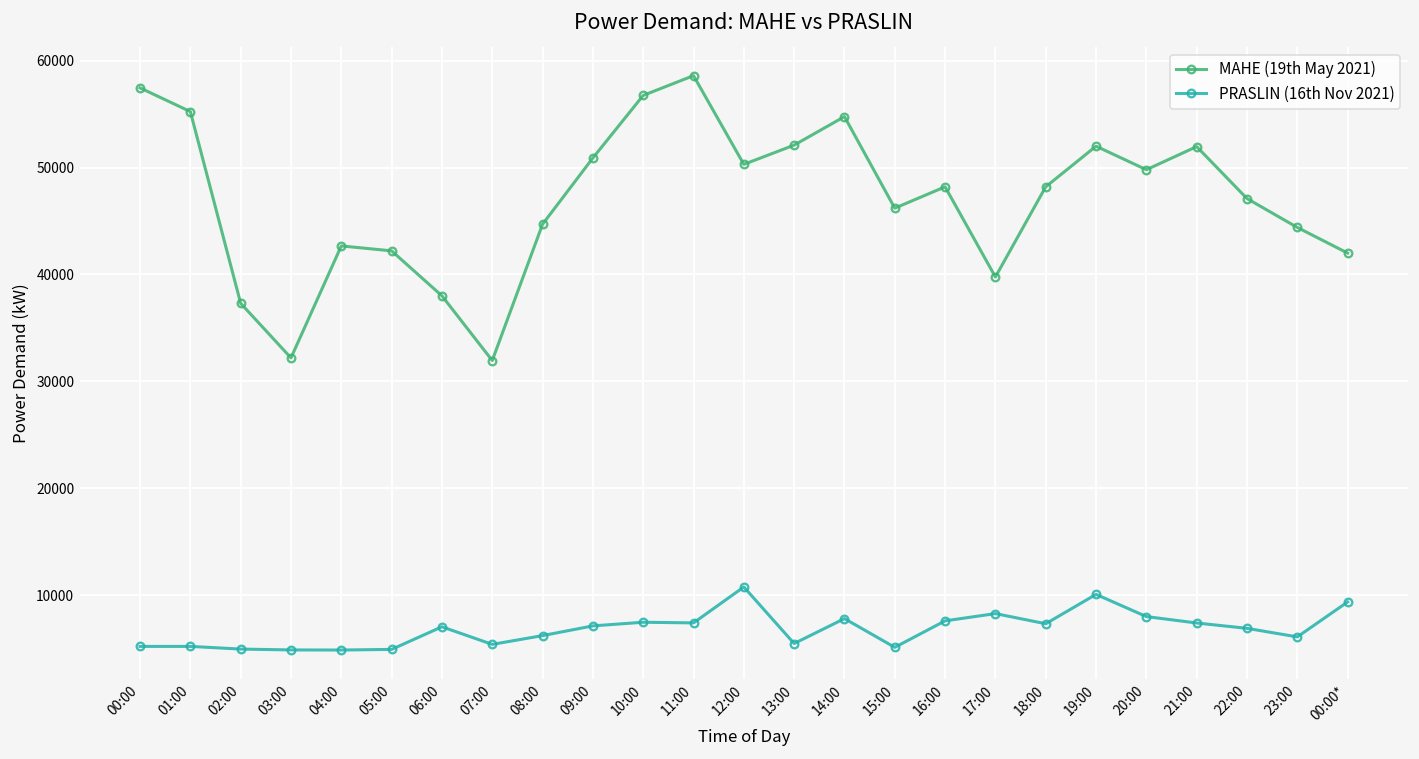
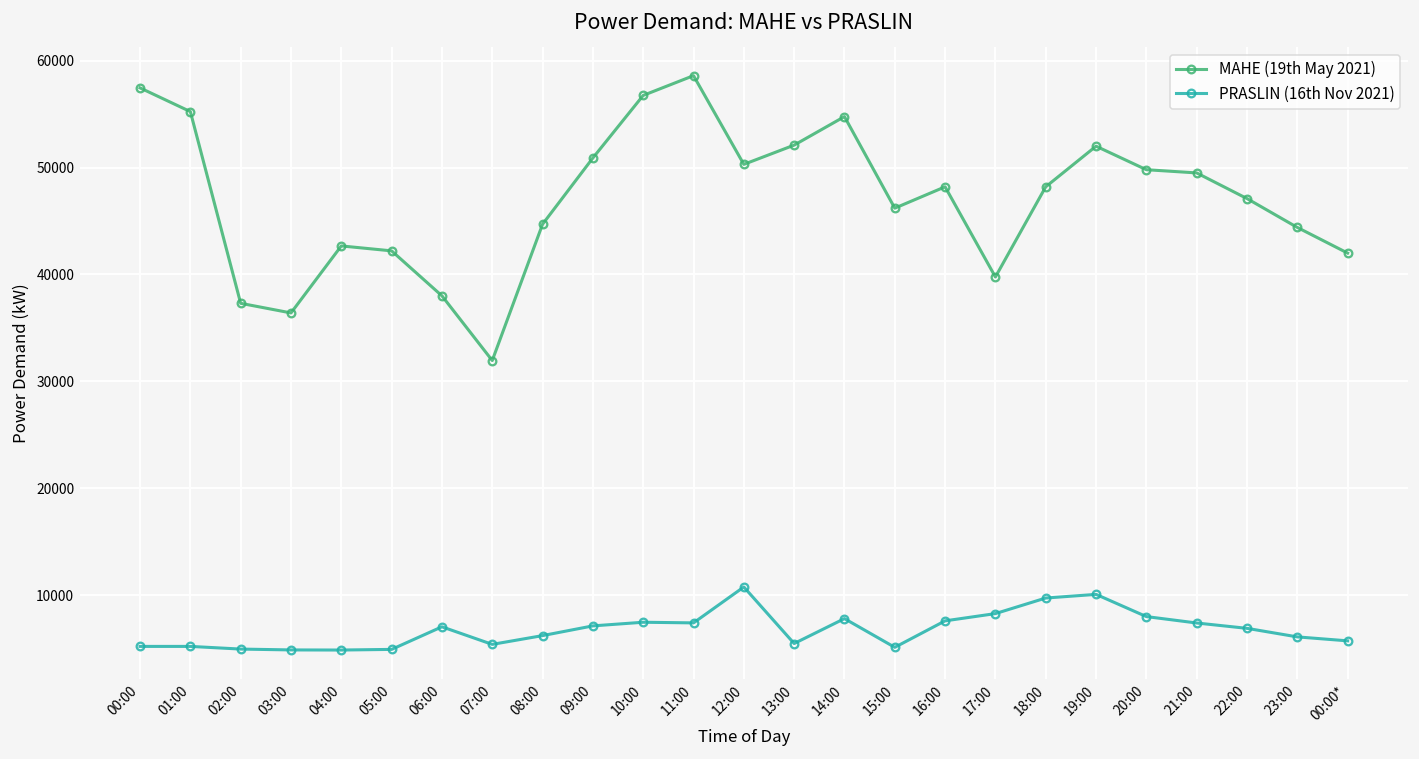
MAHE (19th May 2021), 03:00: 32000 -> 36000
PRASLIN (16th Nov 2021), 18:00: 7000 -> 10000
MAHE (19th May 2021), 21:00: 52000 -> 50000
PRASLIN (16th Nov 2021), 00:00*: 9000 -> 6000
